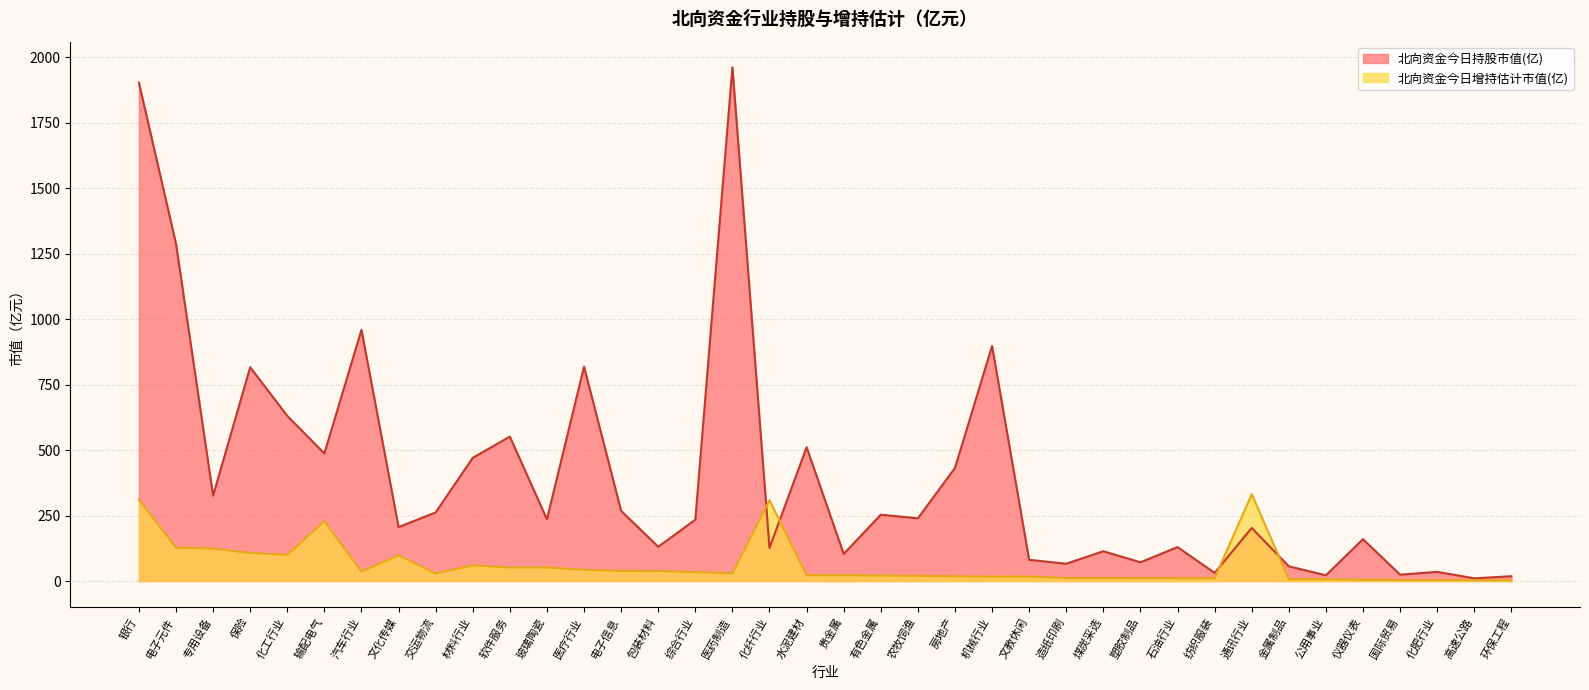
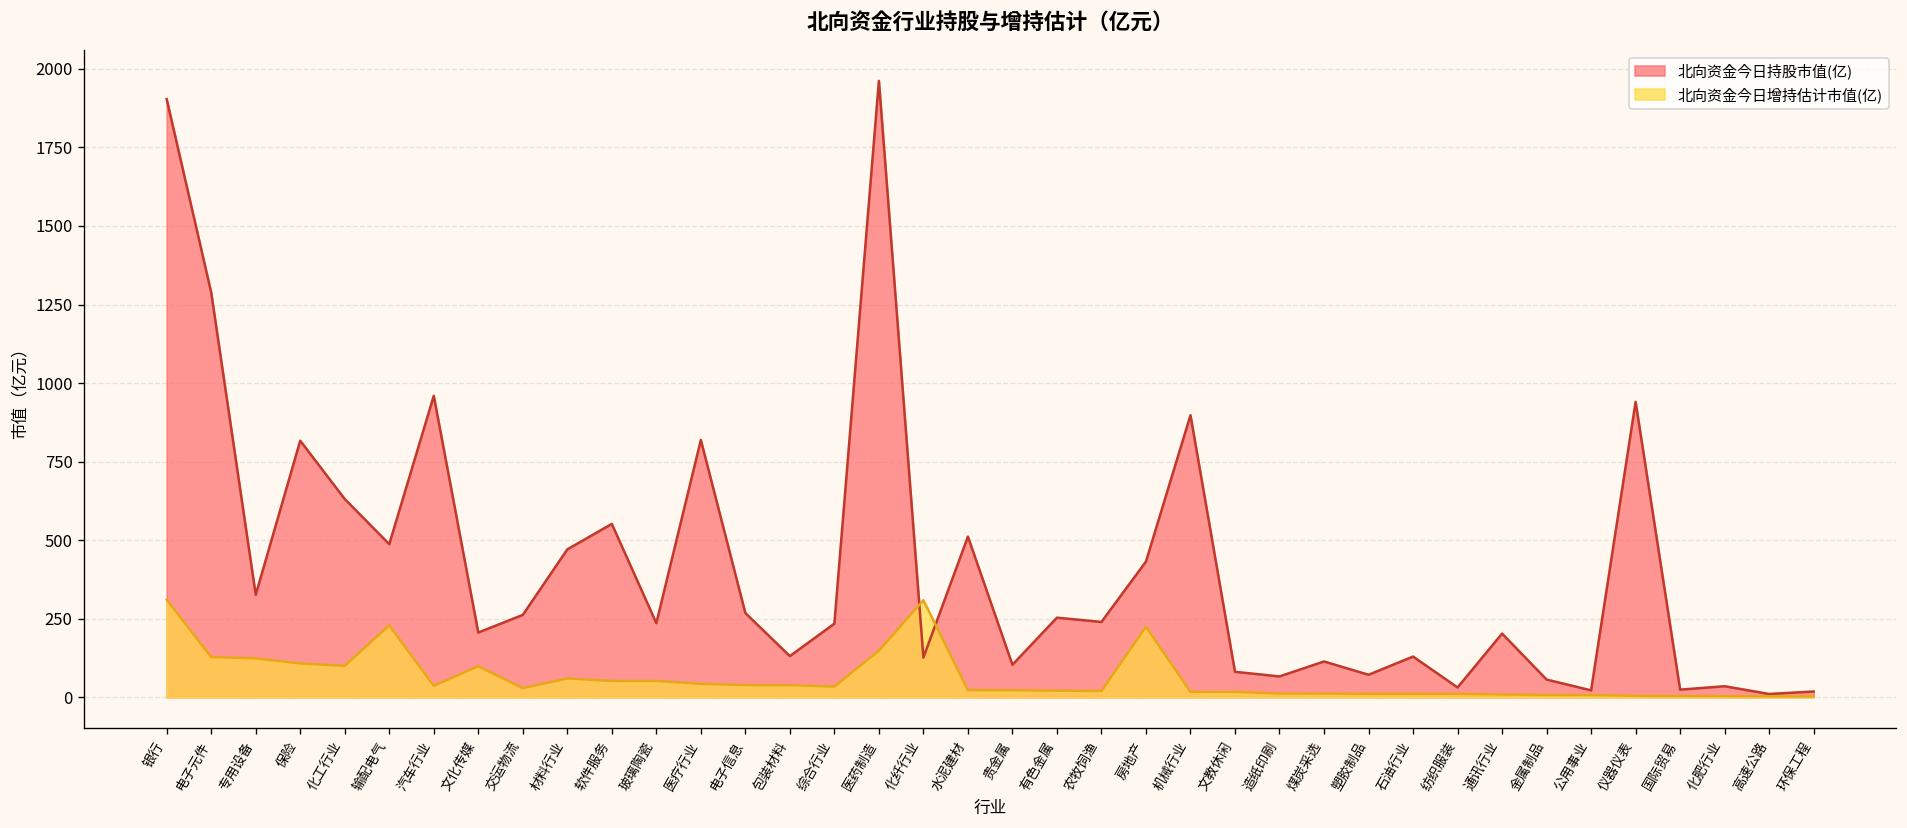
北向资金今日增持估计市值(亿), 医药制造: 30 -> 150
北向资金今日增持估计市值(亿), 房地产: 20 -> 220
北向资金今日增持估计市值(亿), 通讯行业: 330 -> 10
北向资金今日持股市值(亿), 仪器仪表: 160 -> 940
